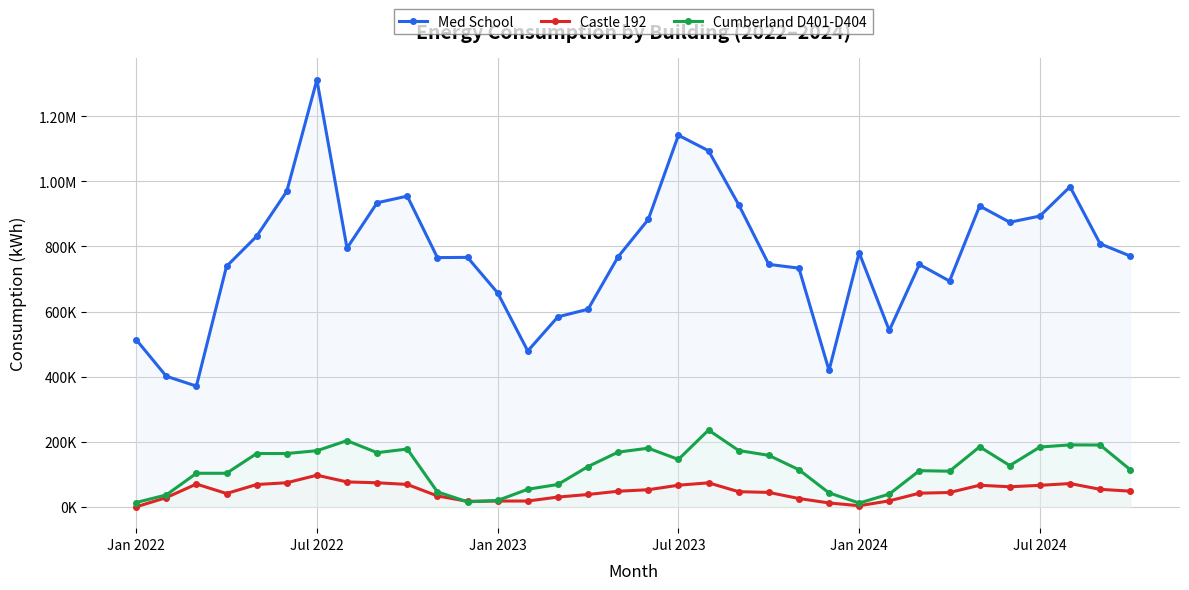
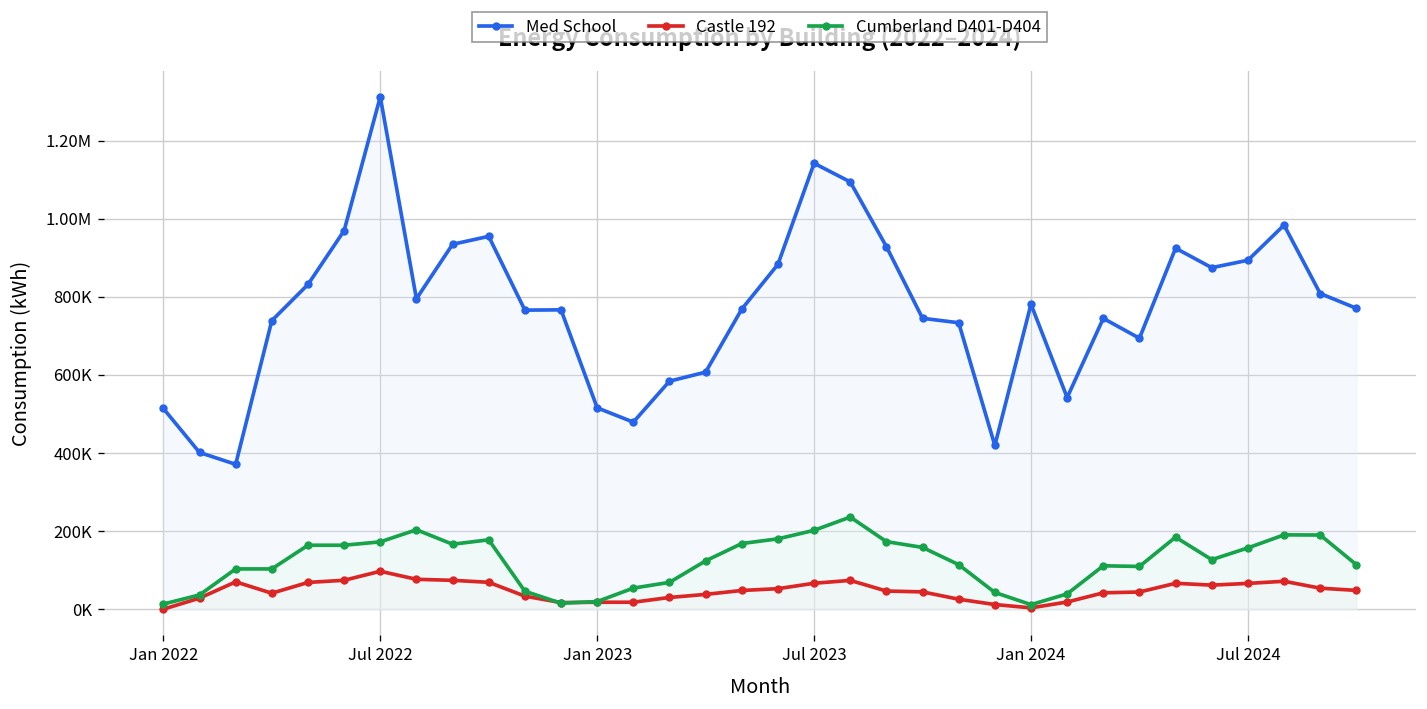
Med School, Jan 2023: 660000 -> 520000
Cumberland D401-D404, Jul 2023: 150000 -> 200000
Cumberland D401-D404, Jul 2024: 180000 -> 160000
